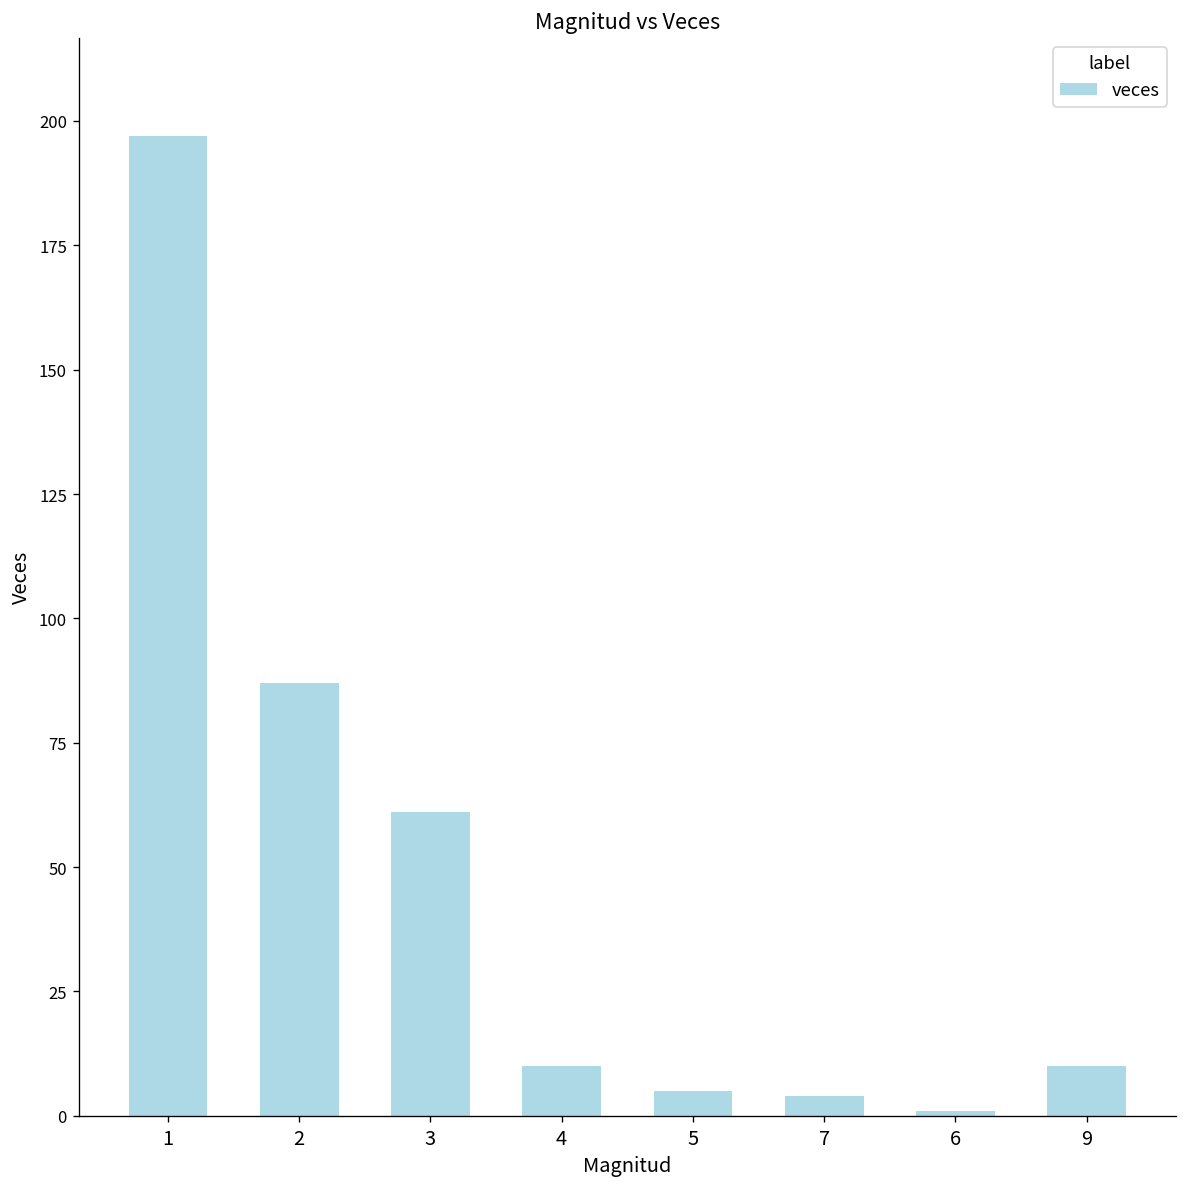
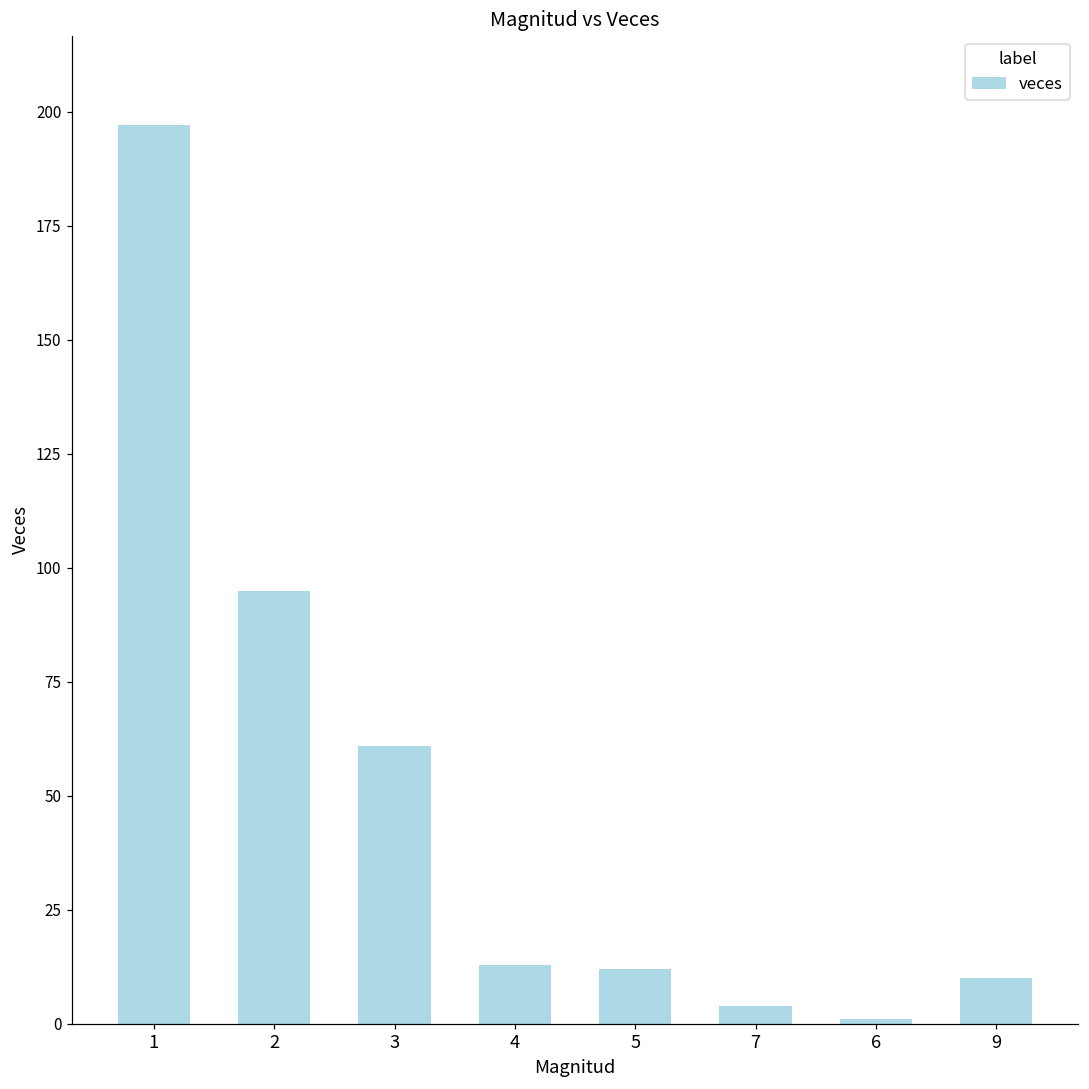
2: 87 -> 95
4: 10 -> 13
5: 5 -> 12
